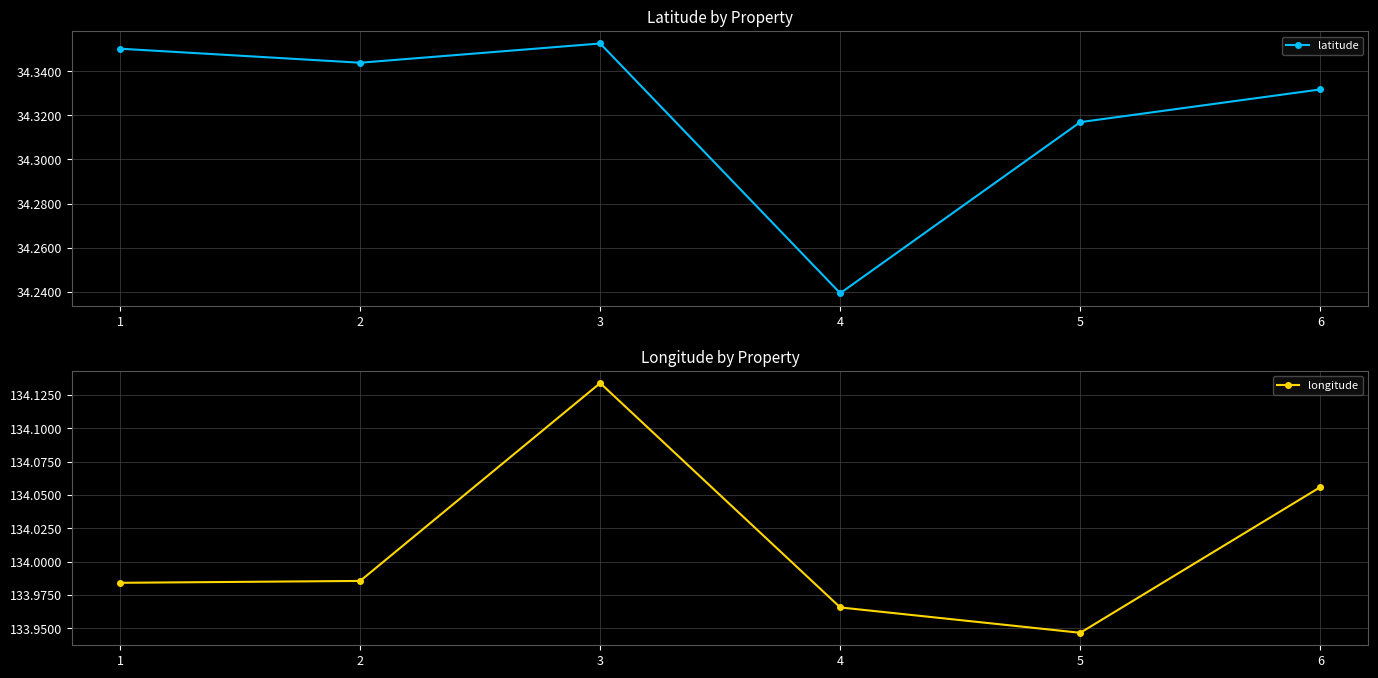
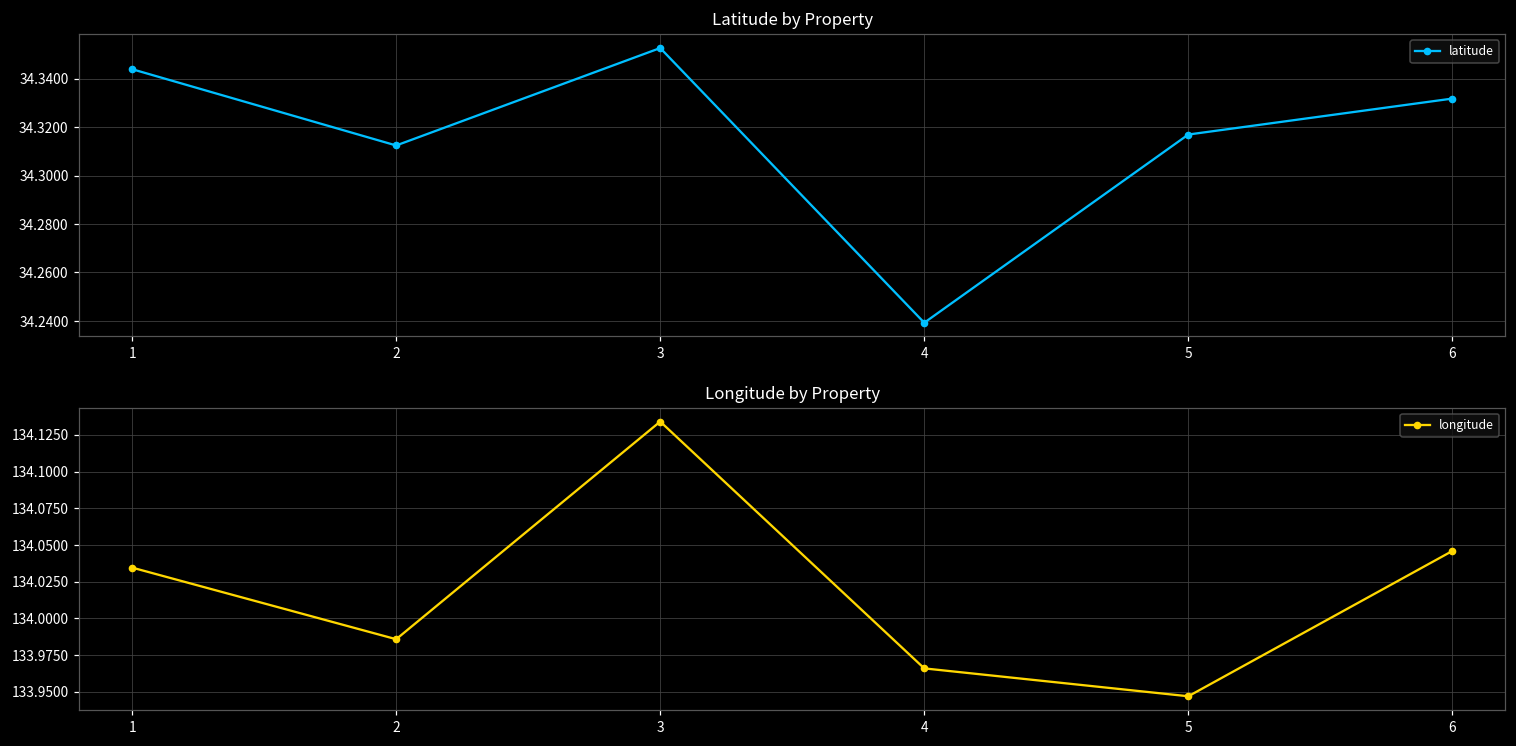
Latitude by Property, 1: 34.350 -> 34.344
Latitude by Property, 2: 34.344 -> 34.312
Longitude by Property, 1: 133.984 -> 134.034
Longitude by Property, 6: 134.056 -> 134.046
